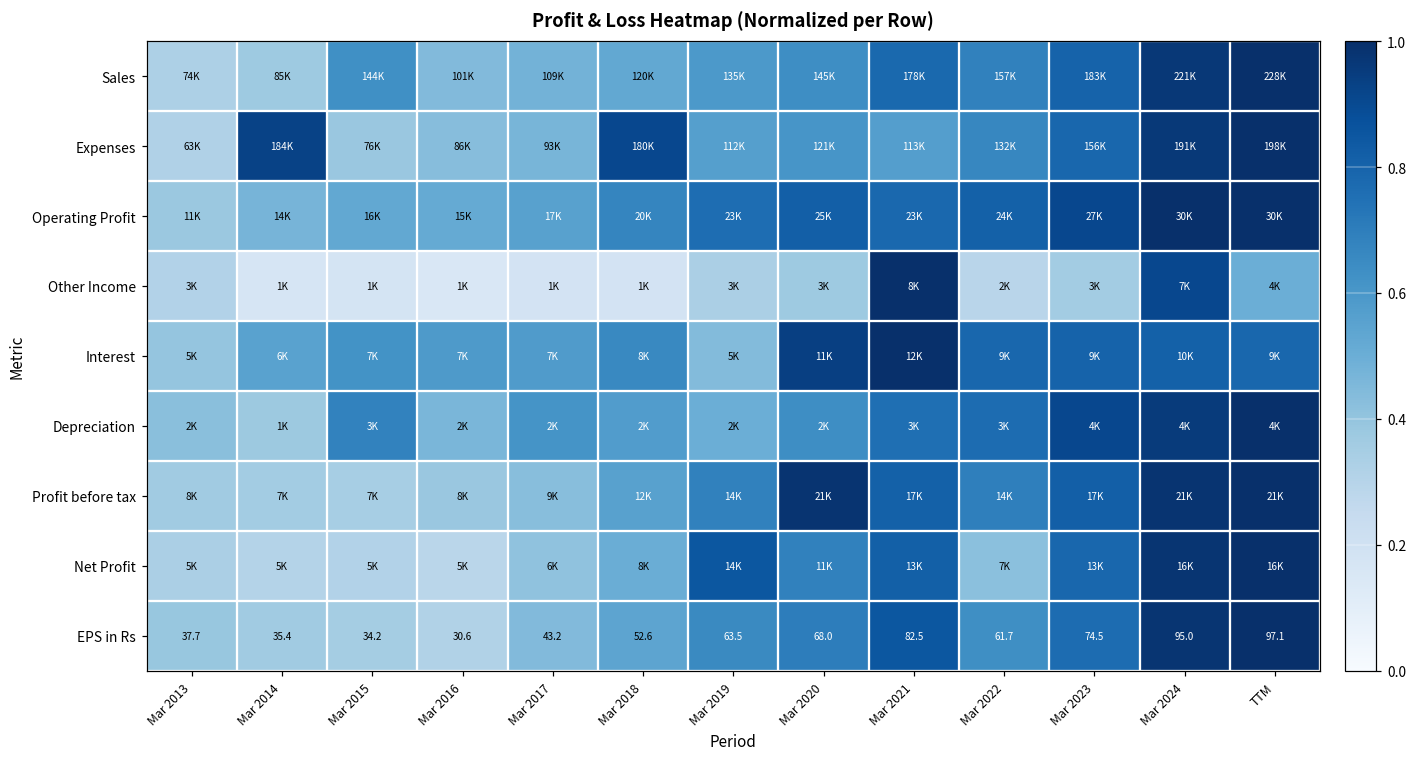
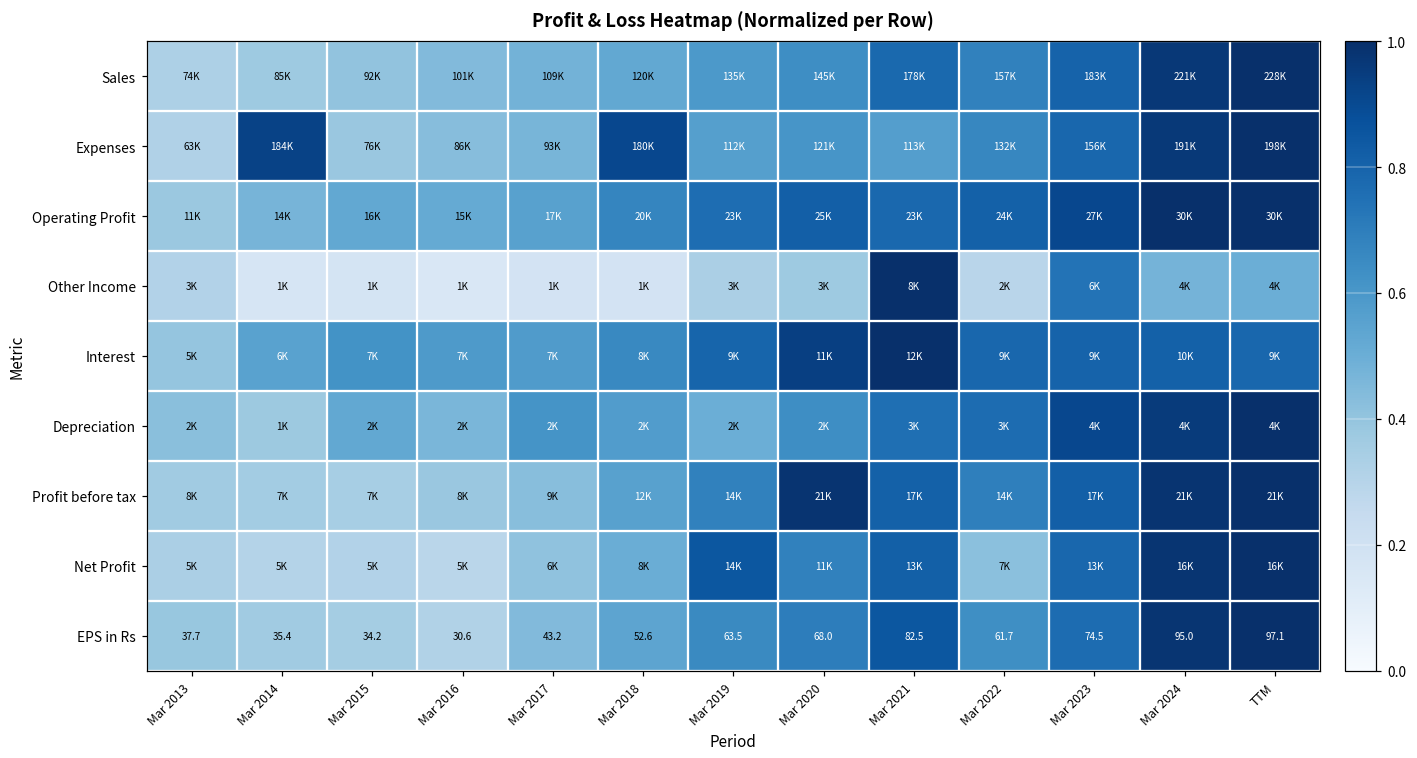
Sales, Mar 2015: 144K -> 92K
Other Income, Mar 2023: 3K -> 6K
Other Income, Mar 2024: 7K -> 4K
Interest, Mar 2019: 5K -> 9K
Depreciation, Mar 2015: 3K -> 2K
